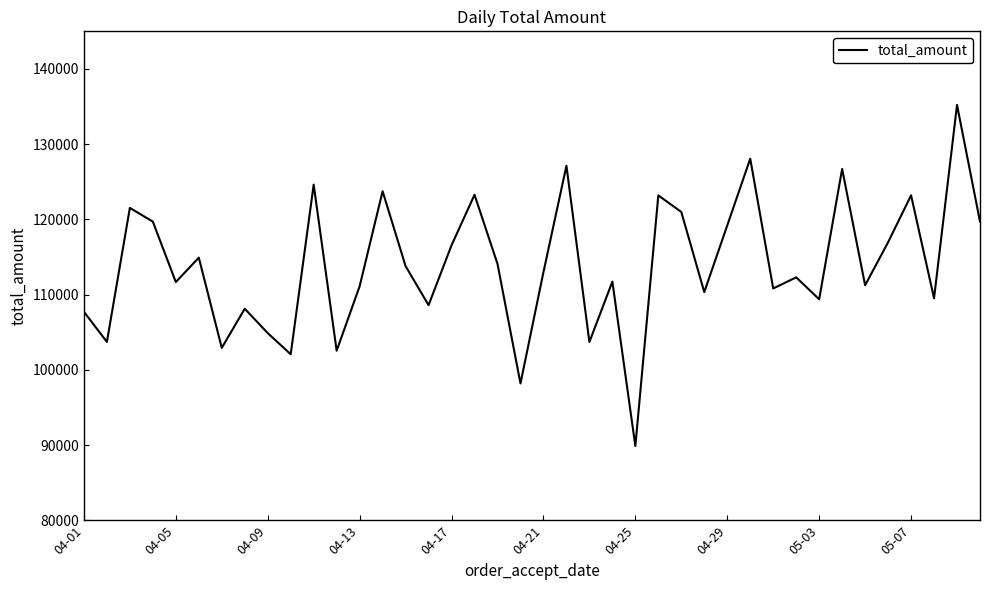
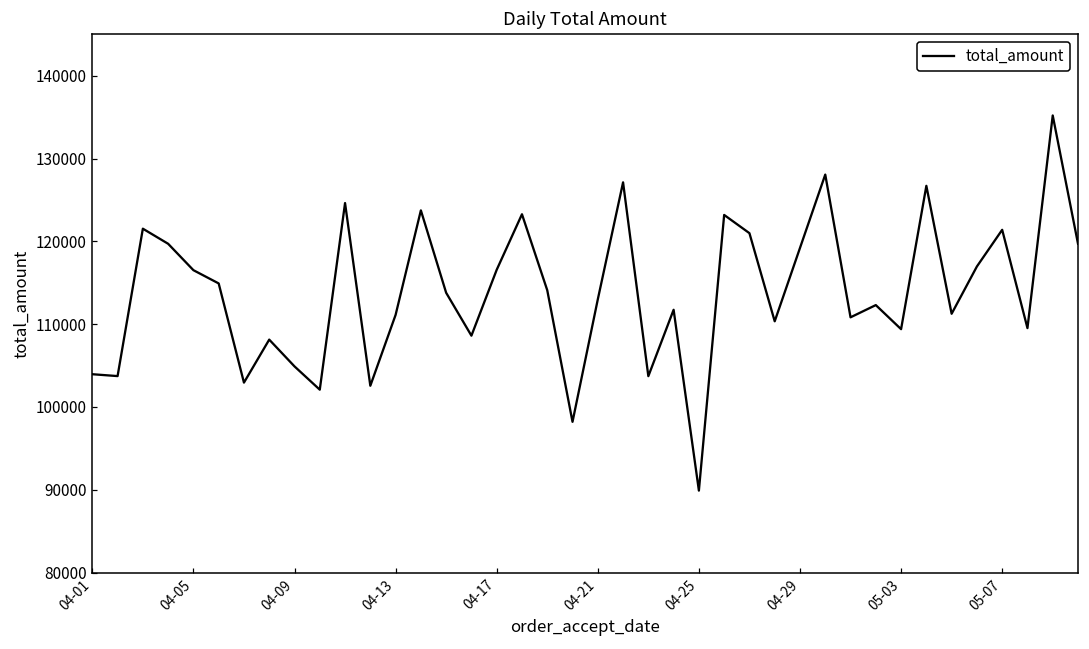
04-01: 108000 -> 104000
04-05: 112000 -> 117000
05-07: 123000 -> 121000
